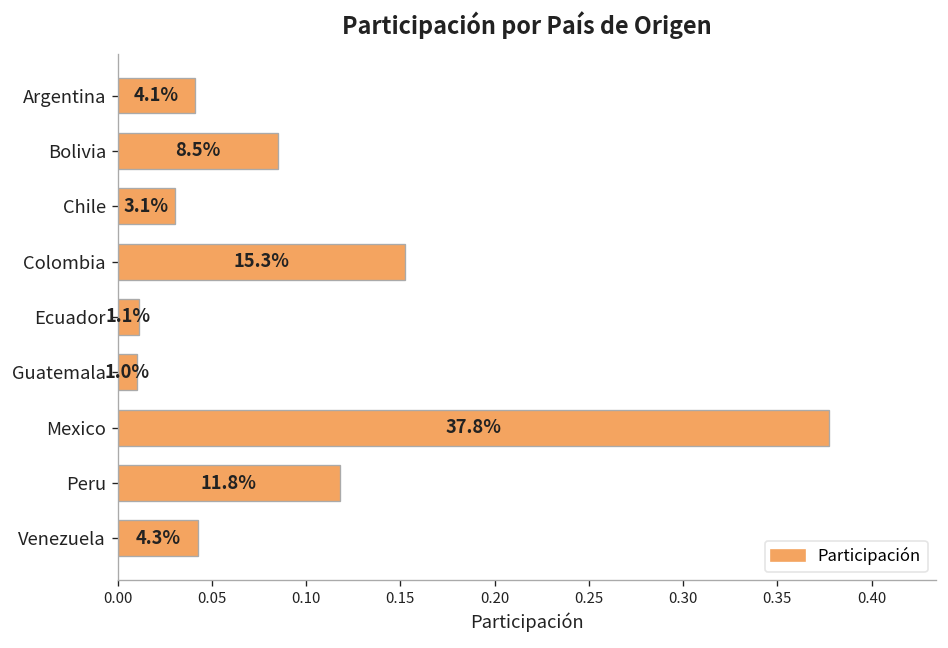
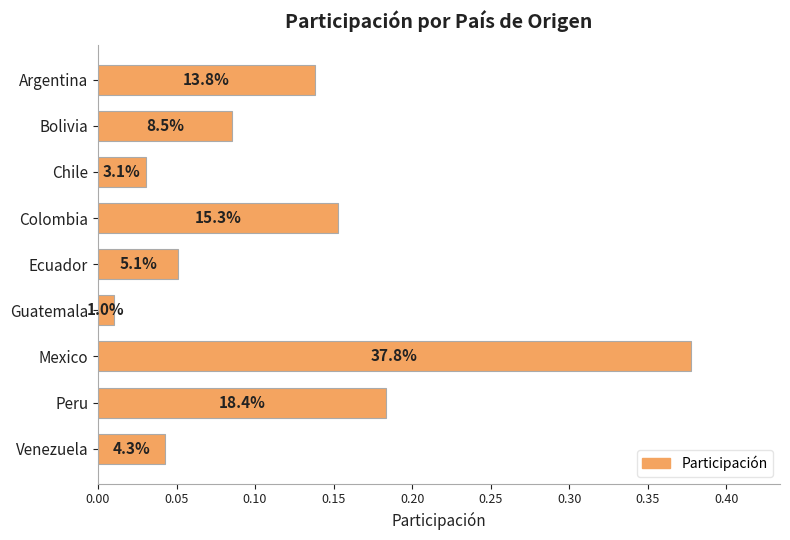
Argentina: 4.1% -> 13.8%
Ecuador: 1.1% -> 5.1%
Peru: 11.8% -> 18.4%
